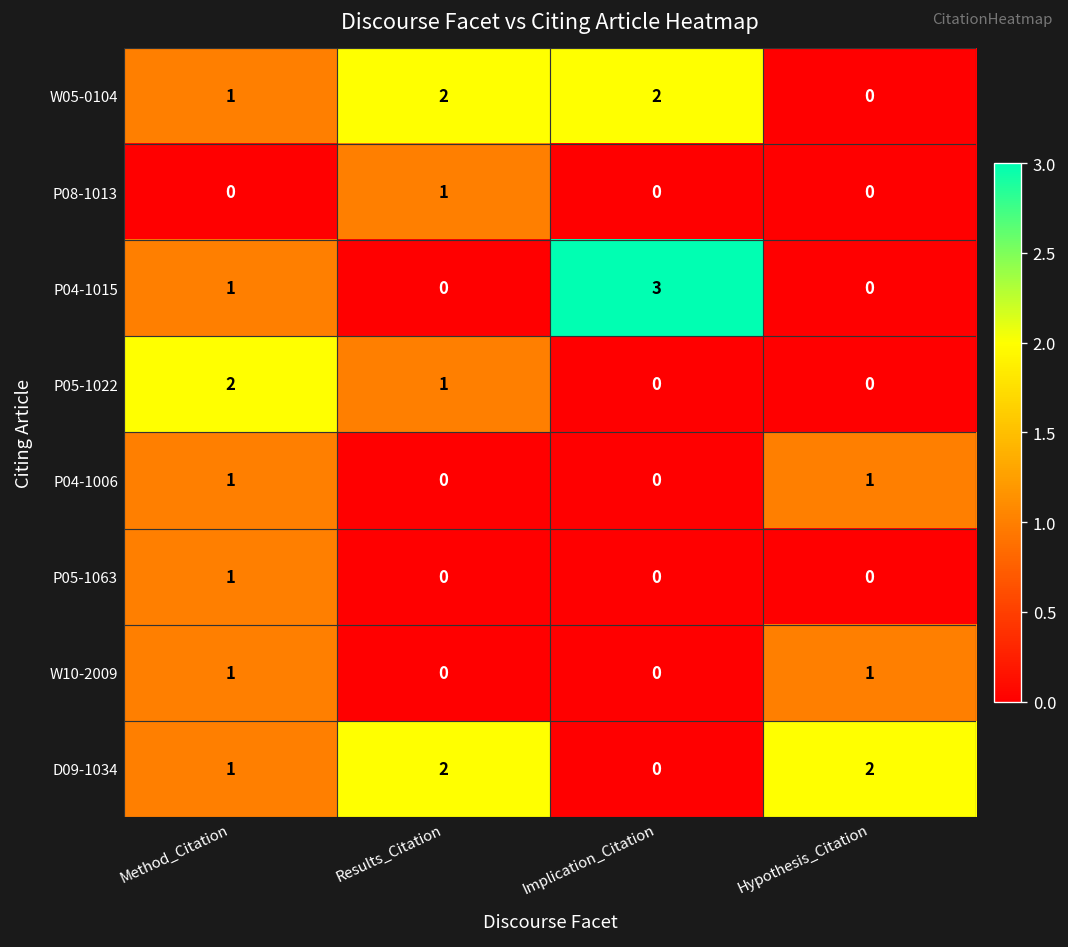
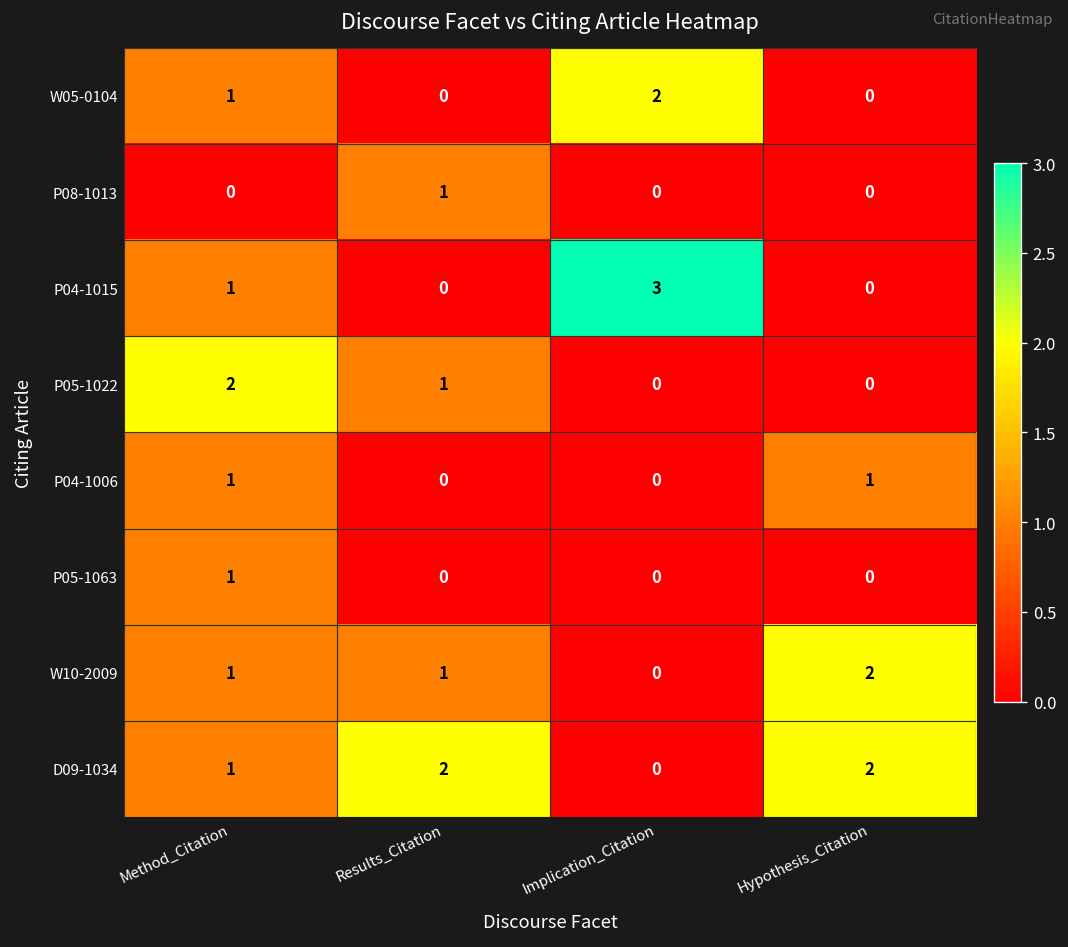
W05-0104, Results_Citation: 2 -> 0
W10-2009, Results_Citation: 0 -> 1
W10-2009, Hypothesis_Citation: 1 -> 2
